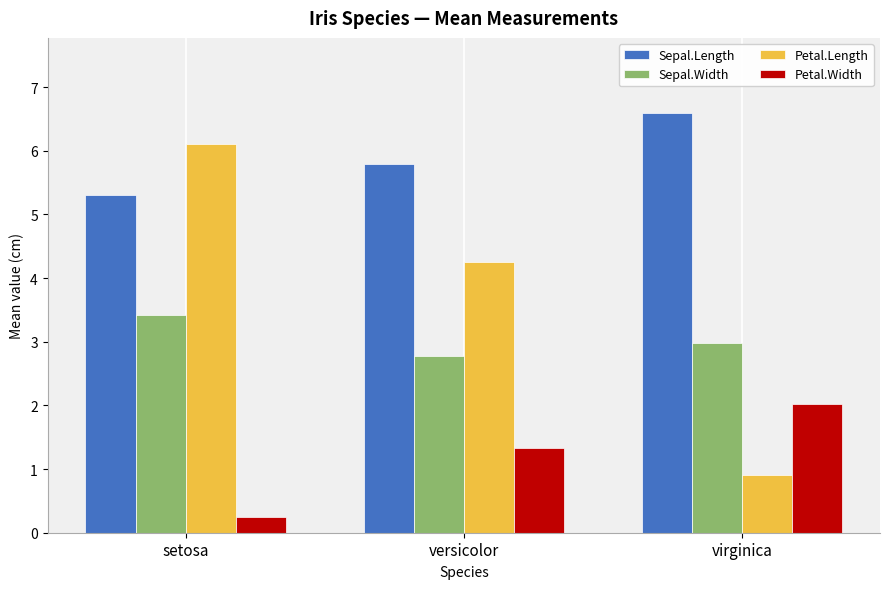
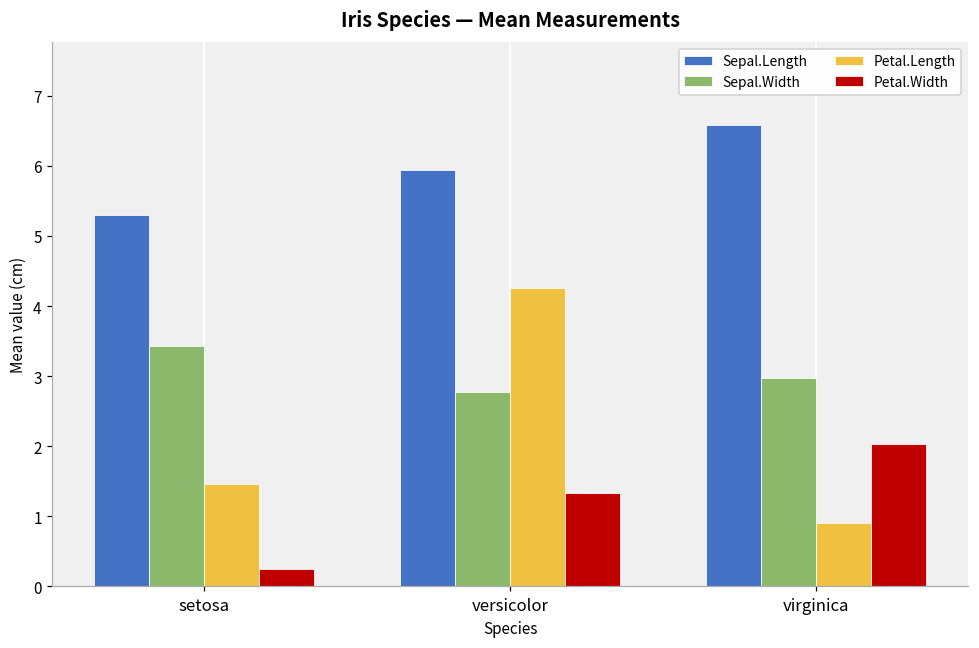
Petal.Length, setosa: 6.1 -> 1.5
Sepal.Length, versicolor: 5.8 -> 5.9
